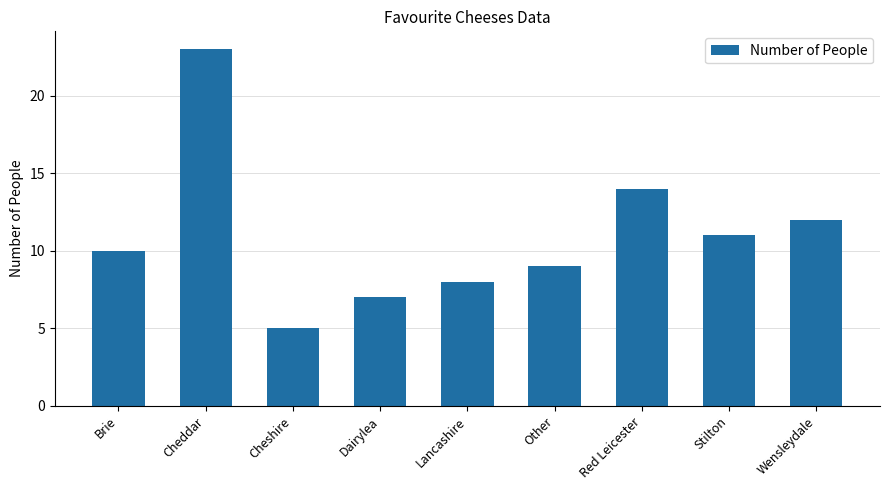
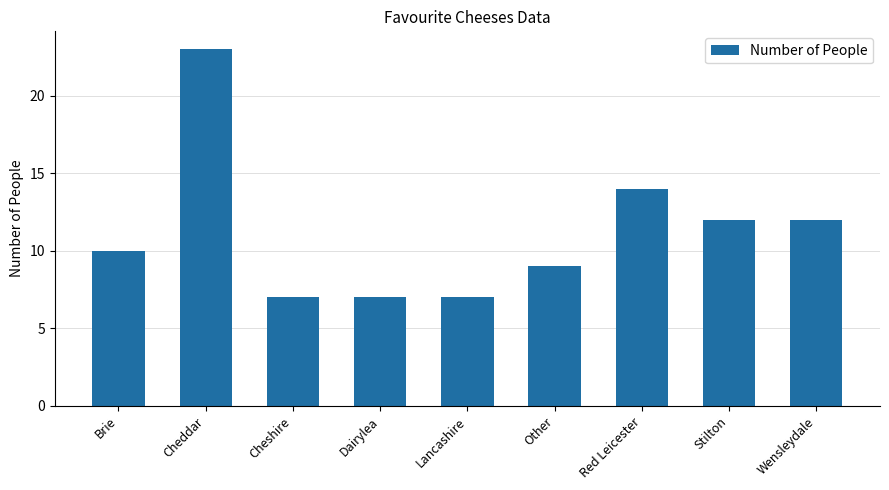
Cheshire: 5 -> 7
Lancashire: 8 -> 7
Stilton: 11 -> 12
